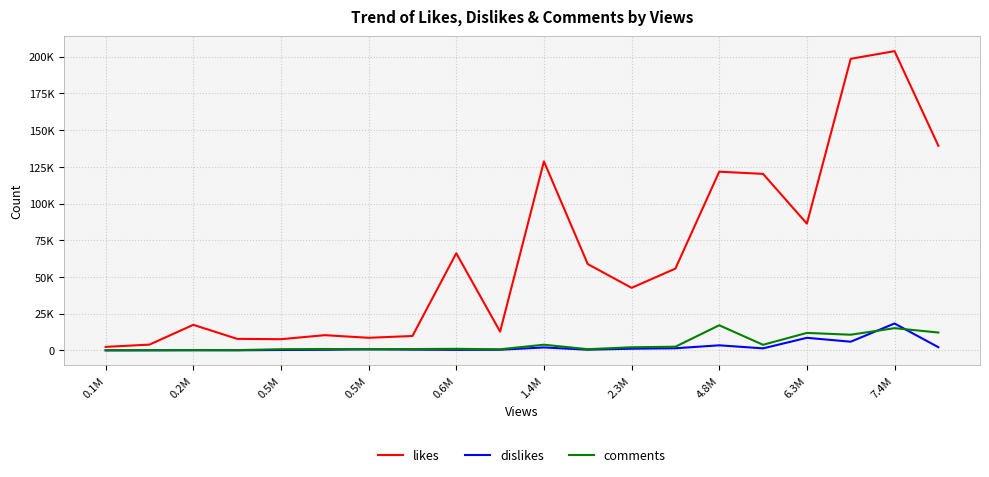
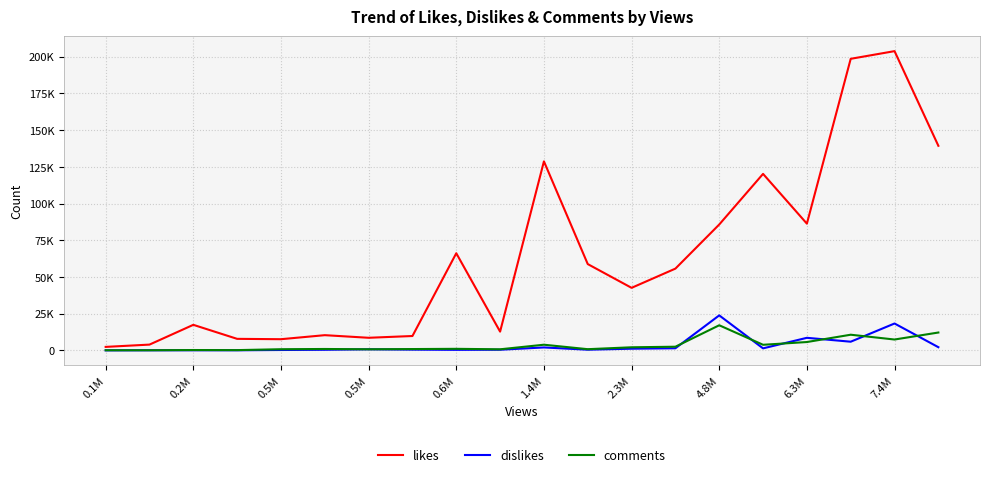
likes, 4.8M: 122000 -> 86000
dislikes, 4.8M: 4000 -> 24000
comments, 6.3M: 12000 -> 6000
comments, 7.4M: 15000 -> 7000
